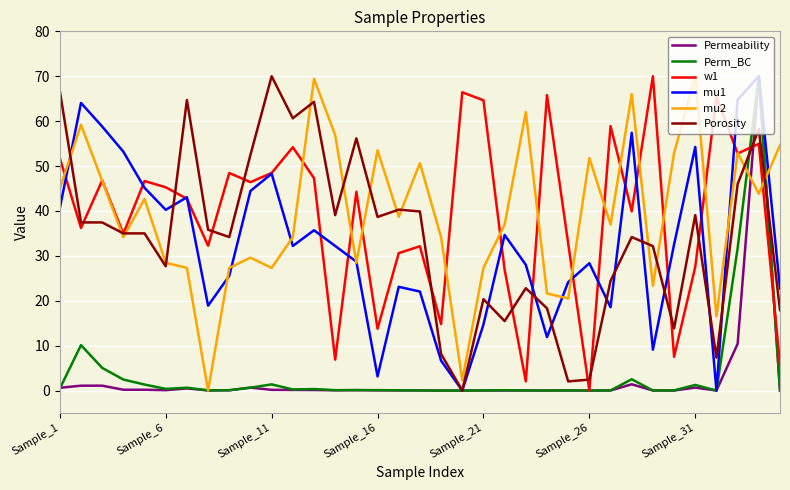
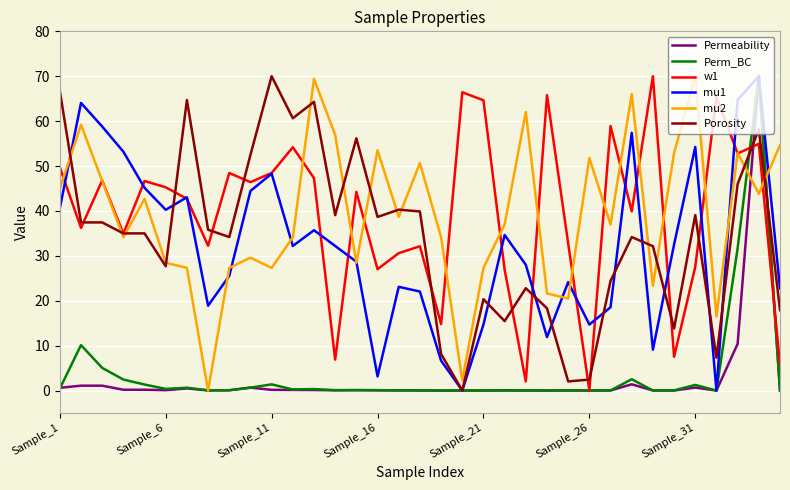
w1, Sample_1: 52 -> 50
w1, Sample_16: 14 -> 27
mu1, Sample_26: 28 -> 15
